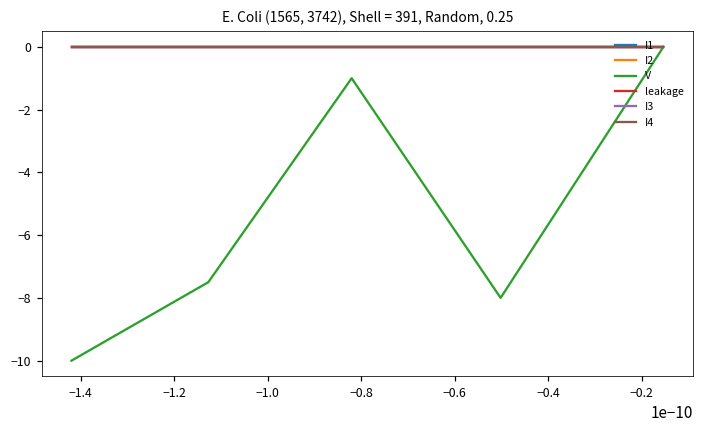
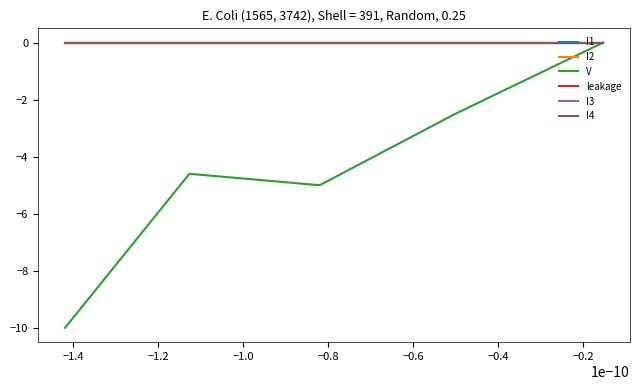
V, −1.2: -7.5 -> -4.6
V, −0.8: -1 -> -5
V, −0.6: -8.0 -> -2.5
